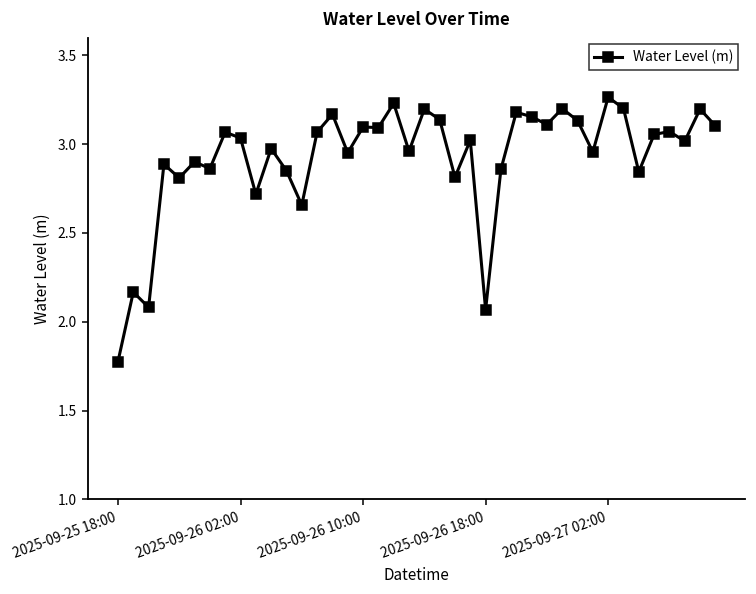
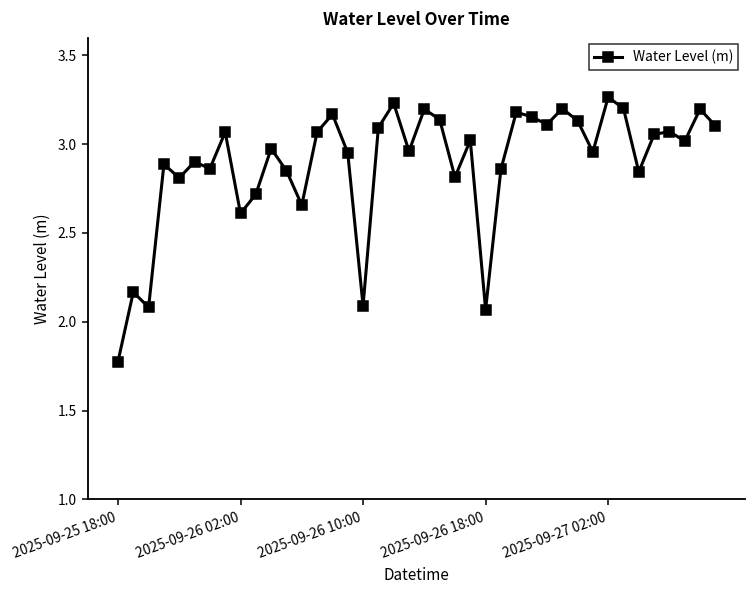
2025-09-26 02:00: 3.03 -> 2.61
2025-09-26 10:00: 3.10 -> 2.09
